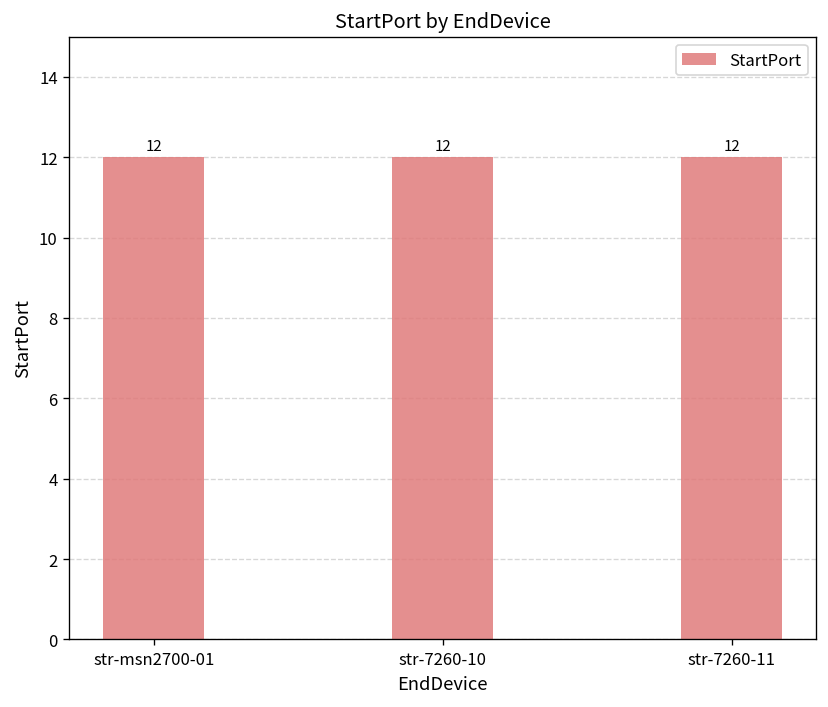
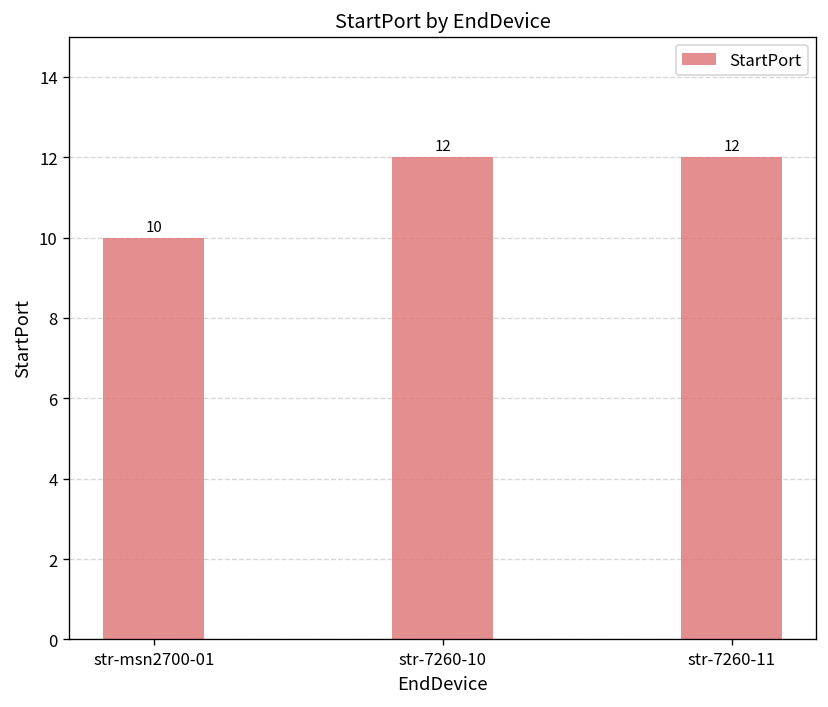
str-msn2700-01: 12 -> 10
